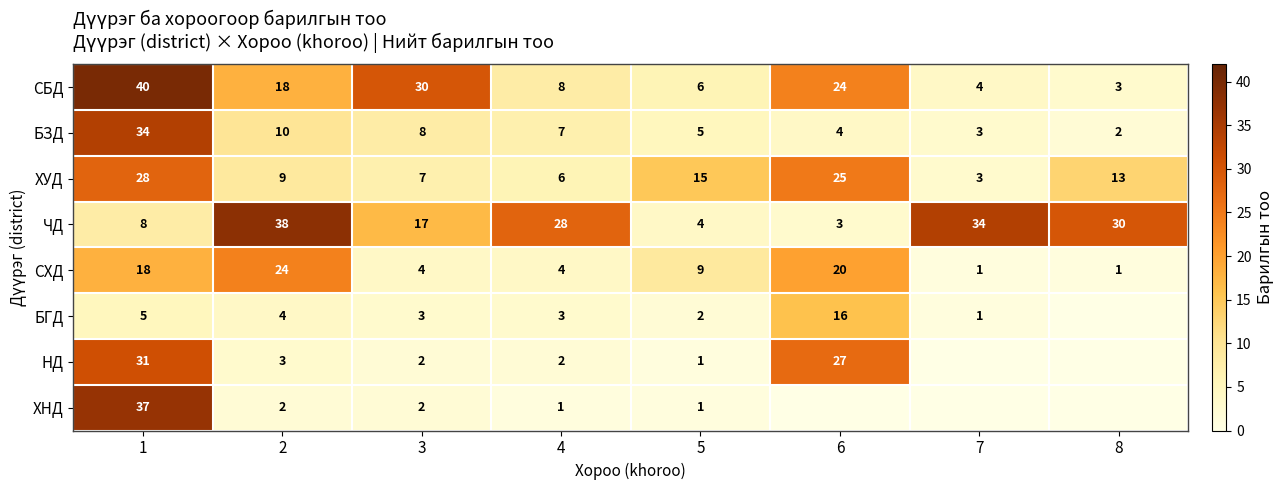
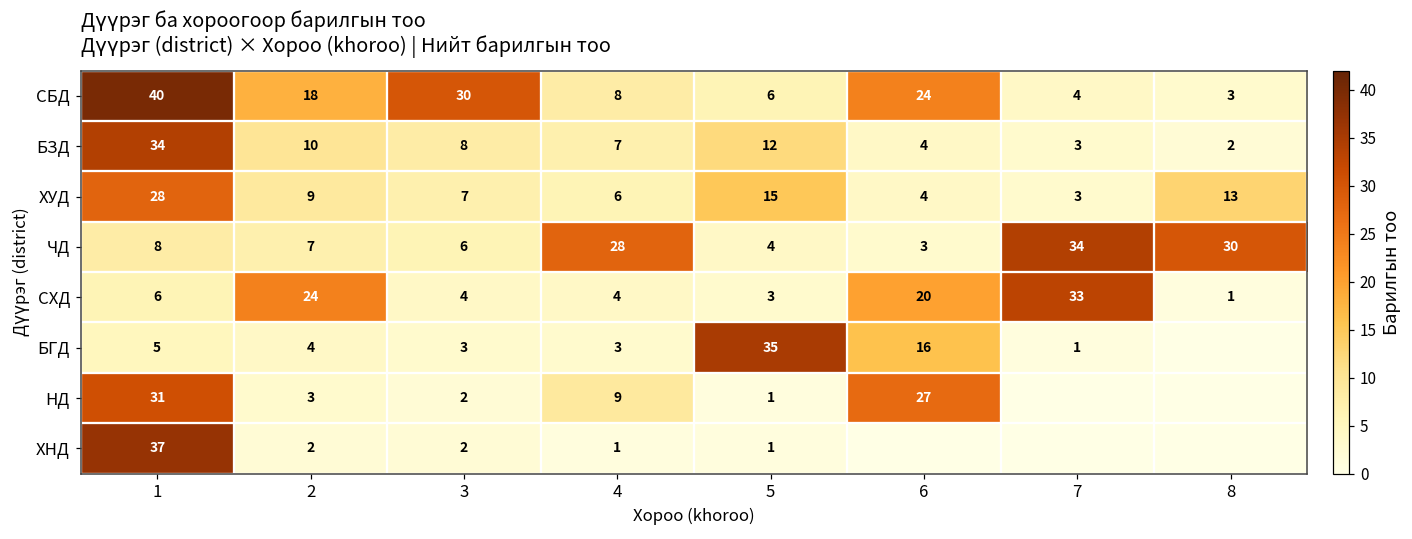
БЗД, 5: 5 -> 12
ХУД, 6: 25 -> 4
ЧД, 2: 38 -> 7
ЧД, 3: 17 -> 6
СХД, 1: 18 -> 6
СХД, 5: 9 -> 3
СХД, 7: 1 -> 33
БГД, 5: 2 -> 35
НД, 4: 2 -> 9
